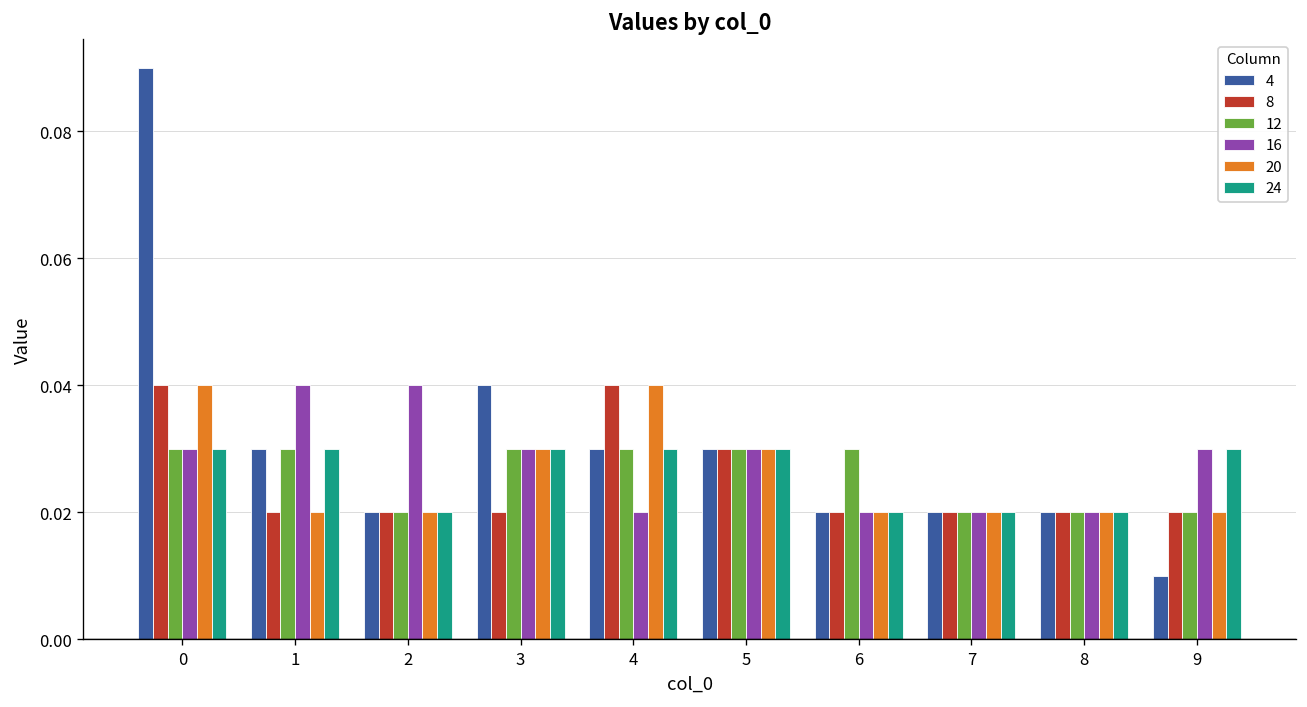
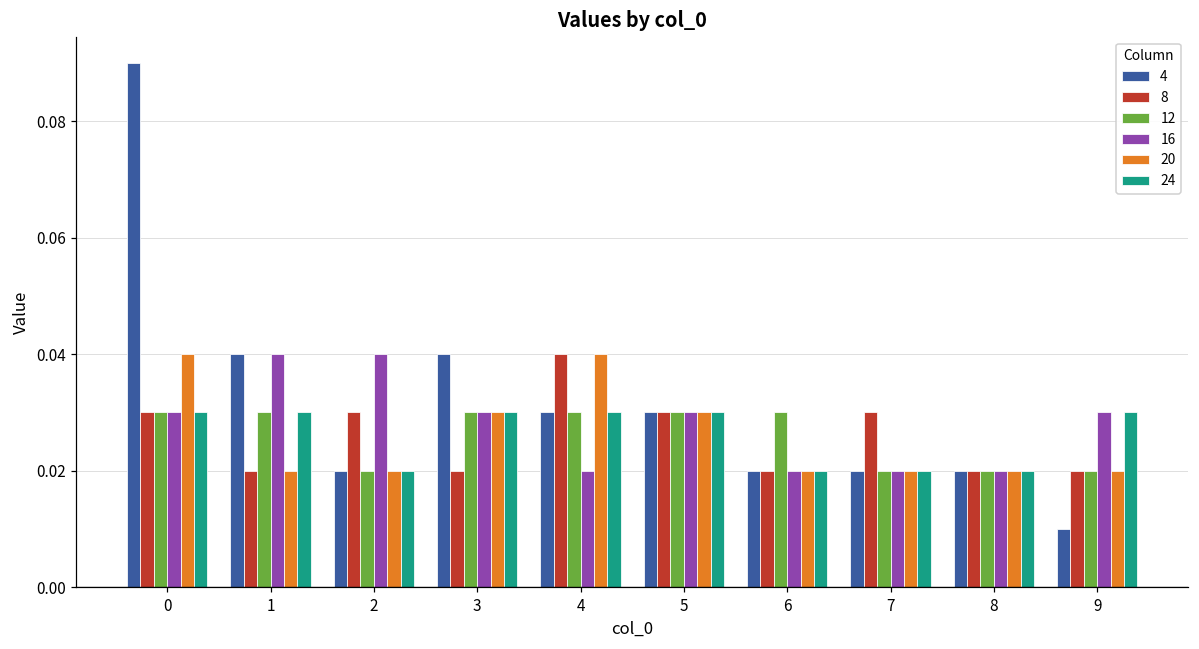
8, 0: 0.04 -> 0.03
4, 1: 0.03 -> 0.04
8, 2: 0.02 -> 0.03
8, 7: 0.02 -> 0.03
